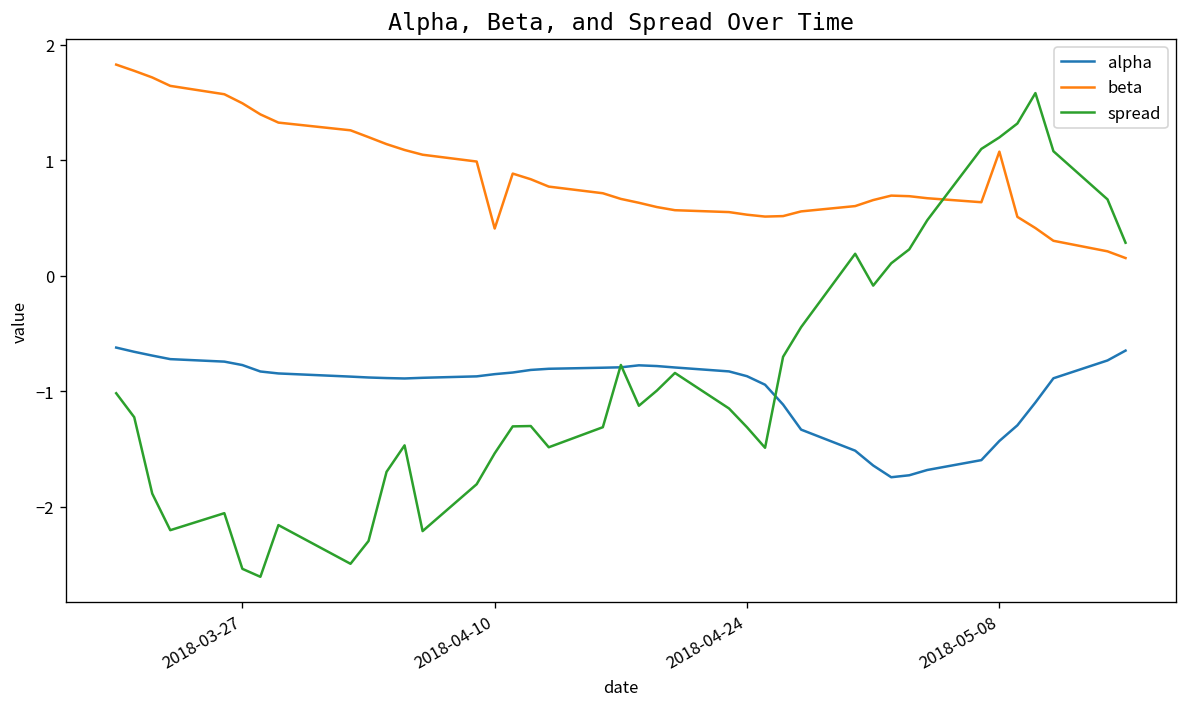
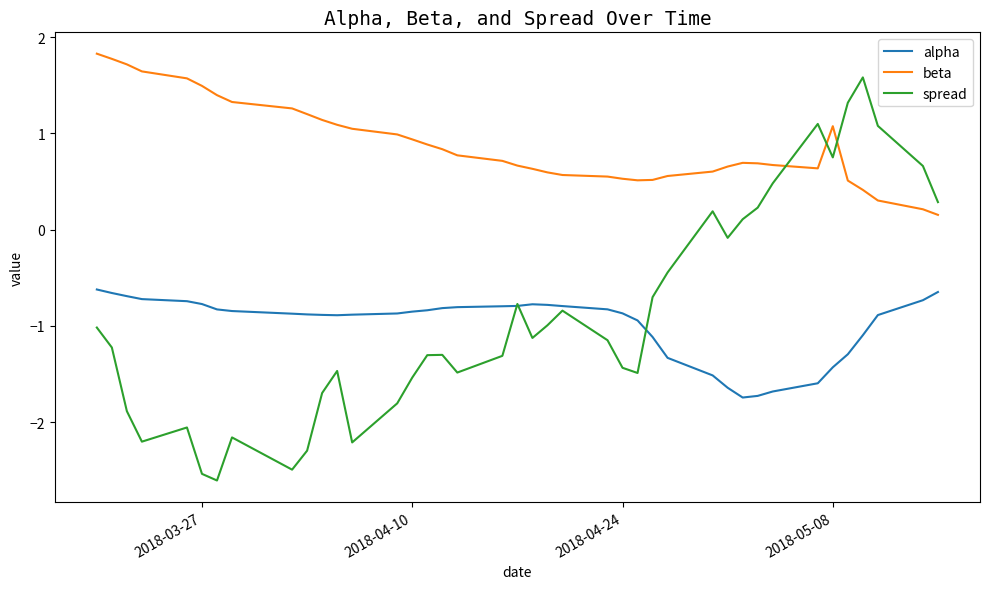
beta, 2018-04-10: 0.4 -> 0.9
spread, 2018-04-24: -1.3 -> -1.4
spread, 2018-05-08: 1.2 -> 0.8
